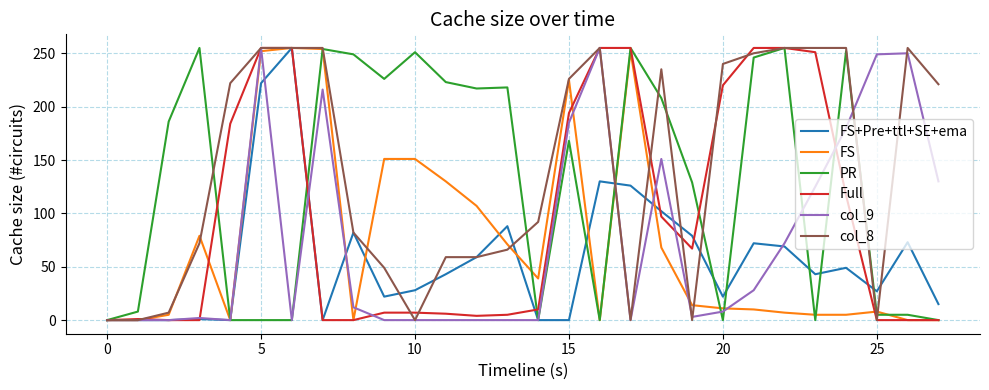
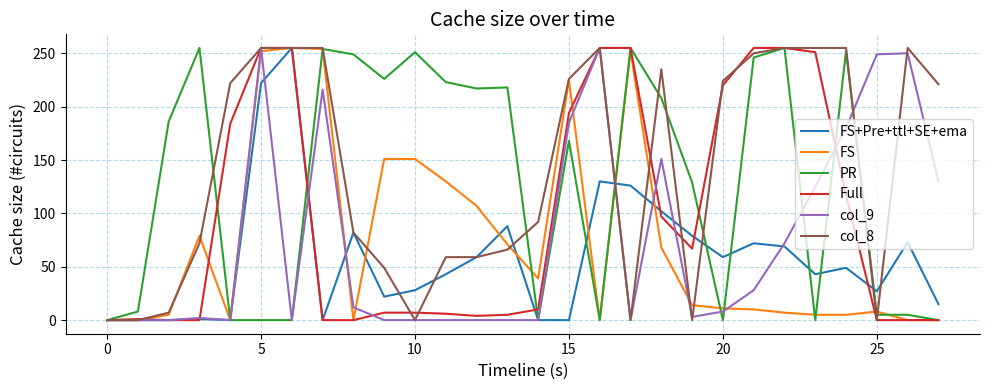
FS+Pre+ttl+SE+ema, 20: 22 -> 59
col_8, 20: 240 -> 224
